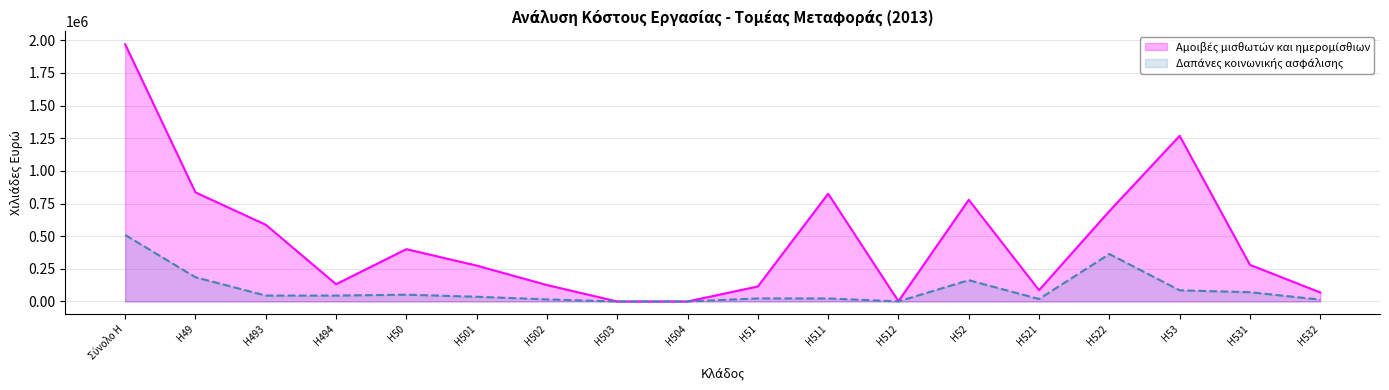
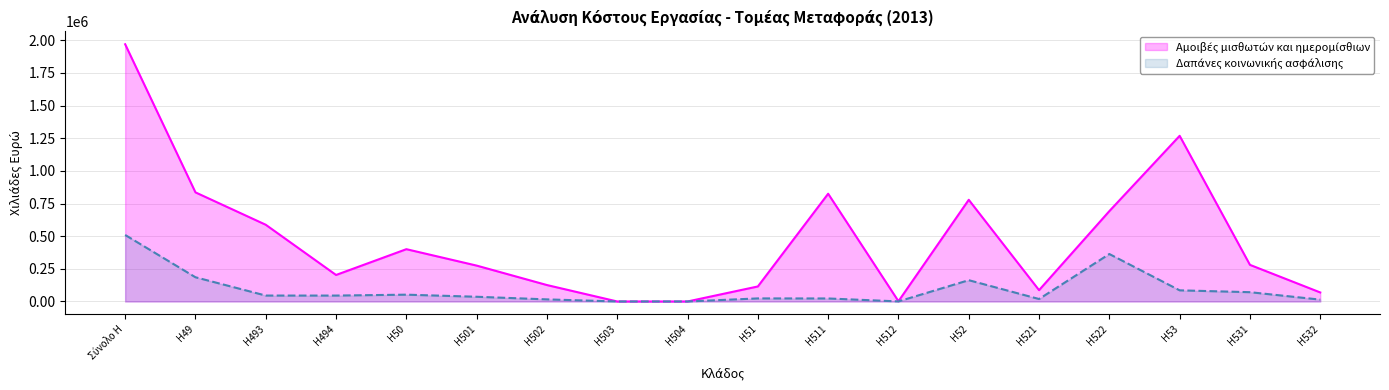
Αμοιβές μισθωτών και ημερομίσθιων, H494: 130000 -> 200000
